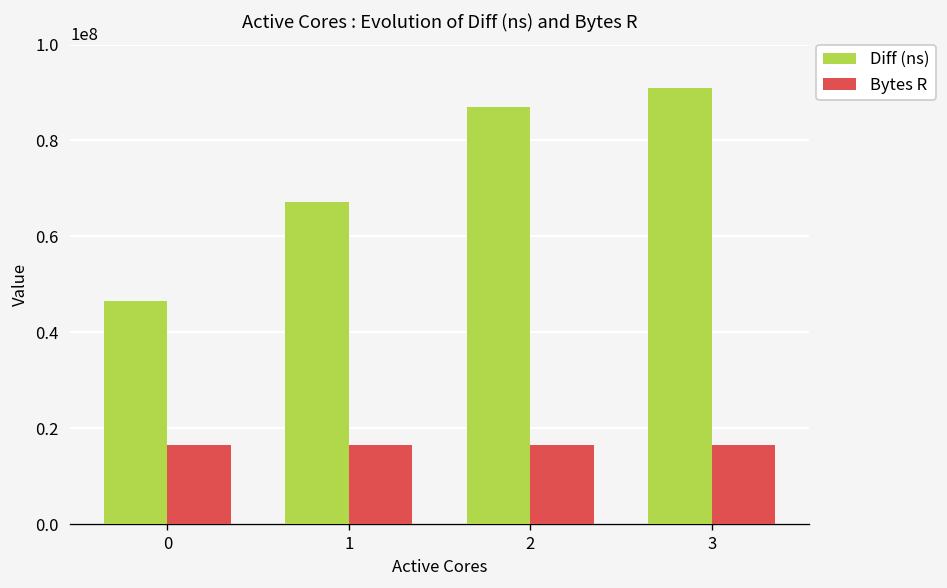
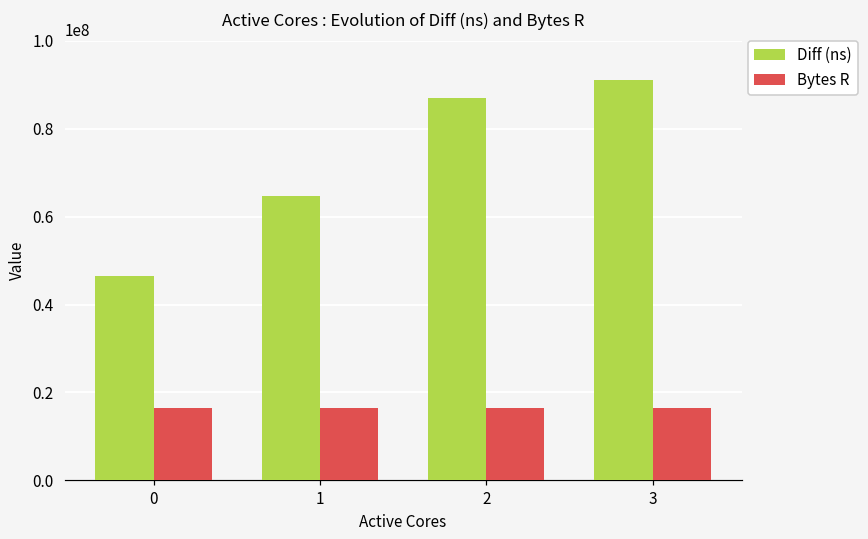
Diff (ns), 1: 67000000 -> 65000000
